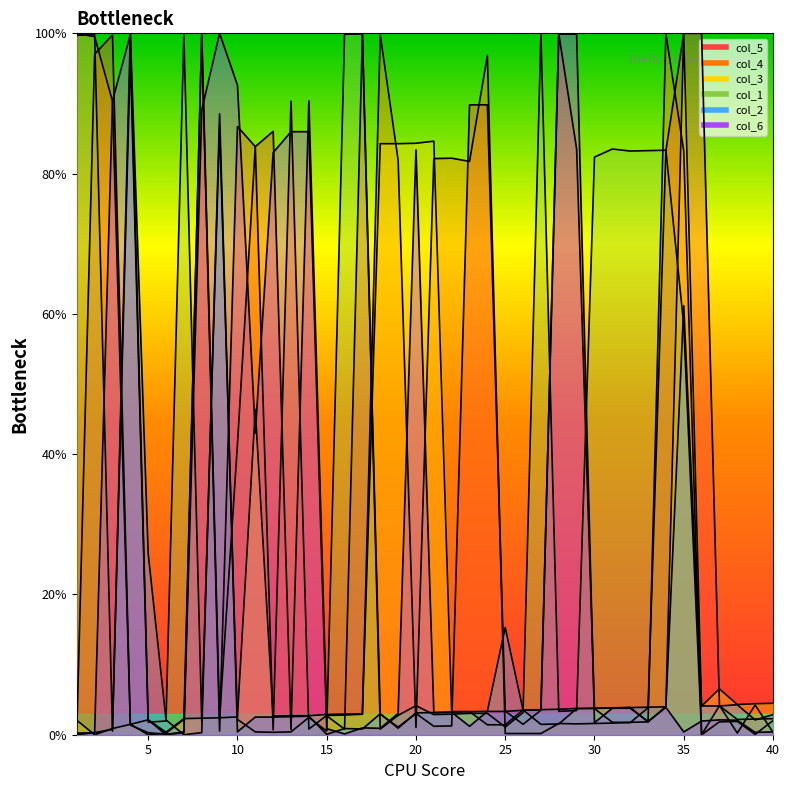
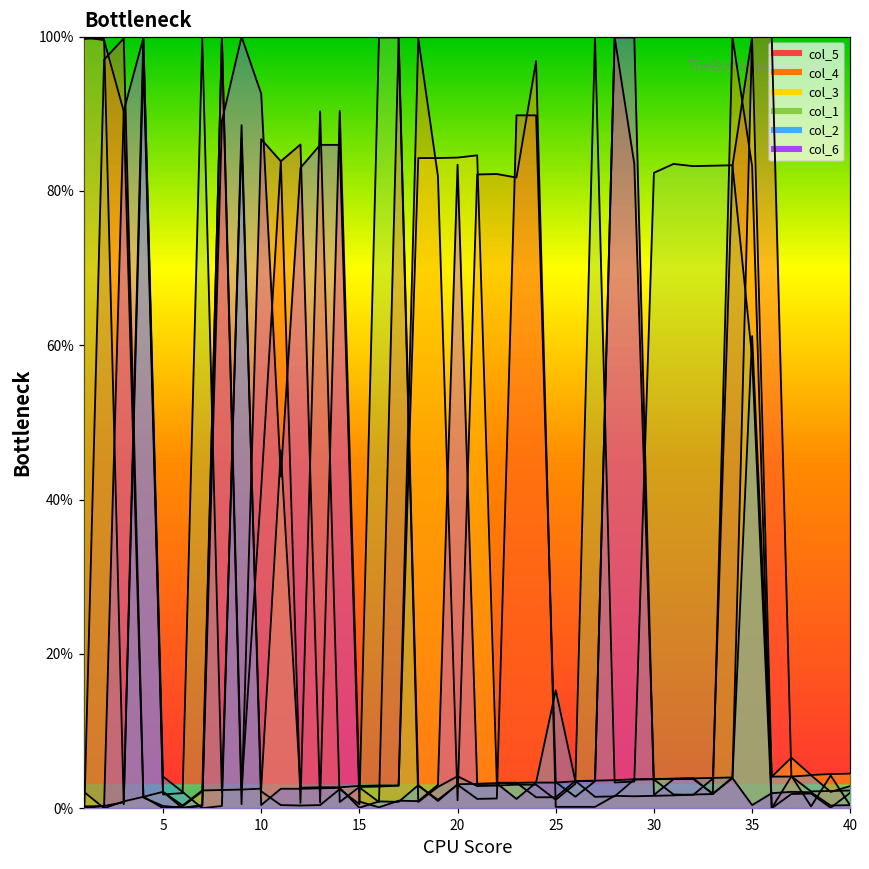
col_2, 5: 26% -> 4%
